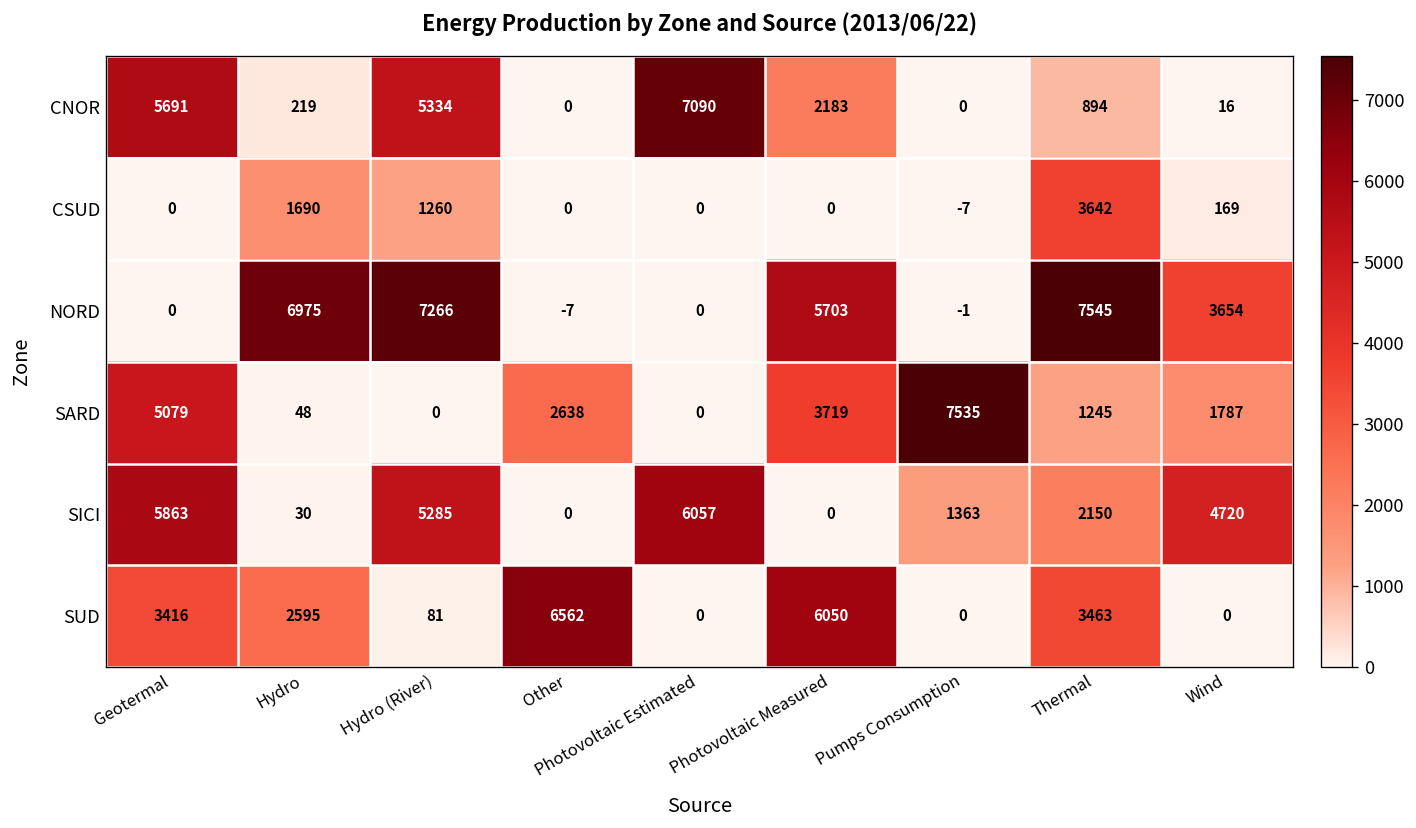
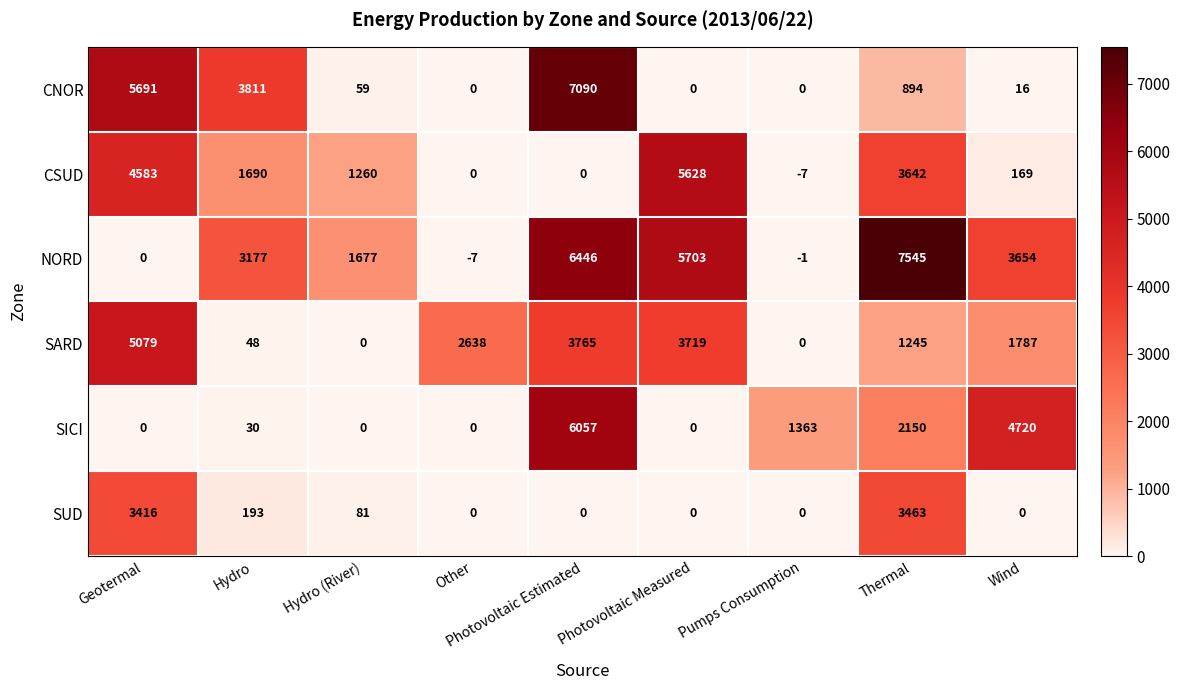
CNOR, Hydro: 219 -> 3811
CNOR, Hydro (River): 5334 -> 59
CNOR, Photovoltaic Measured: 2183 -> 0
CSUD, Geotermal: 0 -> 4583
CSUD, Photovoltaic Measured: 0 -> 5628
NORD, Hydro: 6975 -> 3177
NORD, Hydro (River): 7266 -> 1677
NORD, Photovoltaic Estimated: 0 -> 6446
SARD, Photovoltaic Estimated: 0 -> 3765
SARD, Pumps Consumption: 7535 -> 0
SICI, Geotermal: 5863 -> 0
SICI, Hydro (River): 5285 -> 0
SUD, Hydro: 2595 -> 193
SUD, Other: 6562 -> 0
SUD, Photovoltaic Measured: 6050 -> 0
